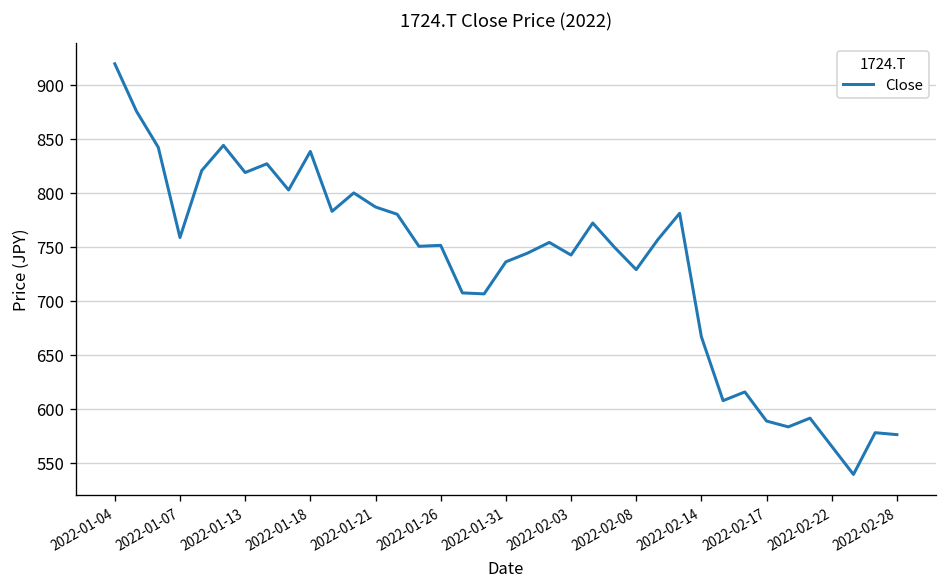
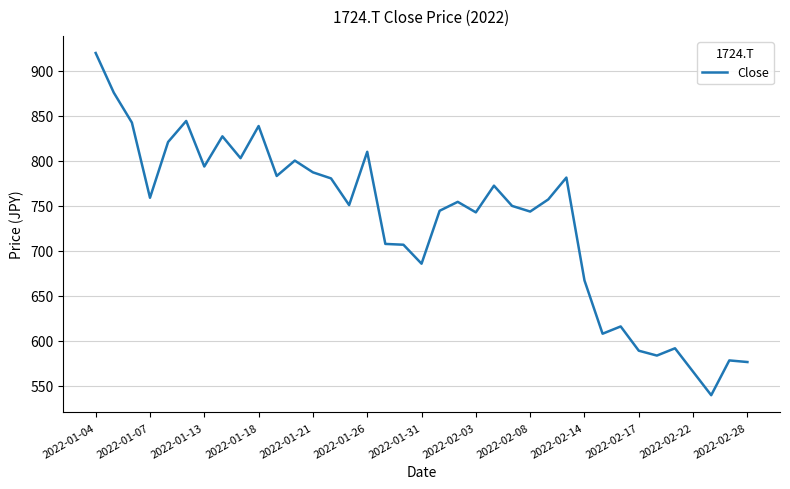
2022-01-13: 820 -> 790
2022-01-26: 750 -> 810
2022-01-31: 740 -> 690
2022-02-08: 730 -> 740
